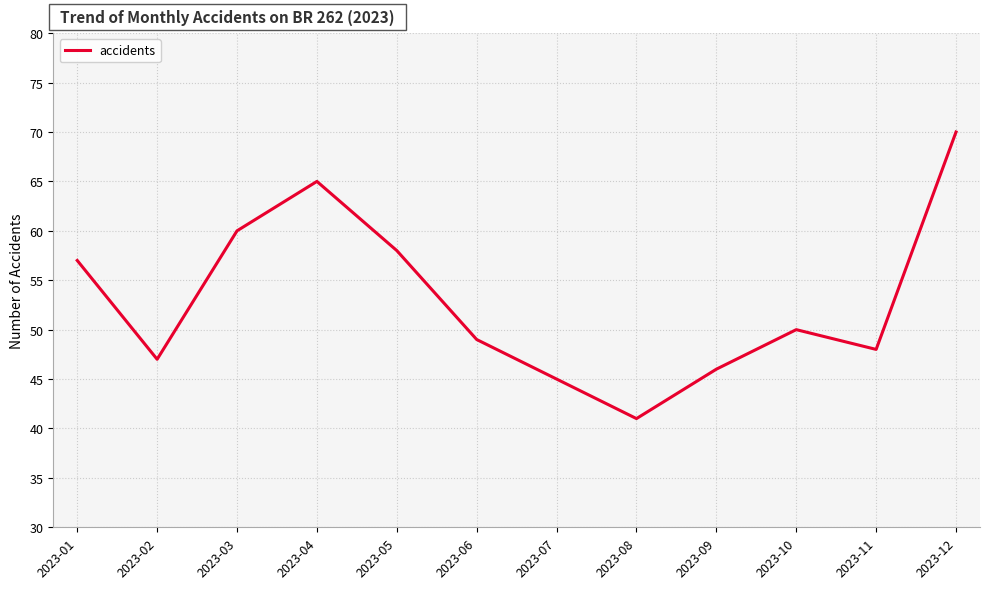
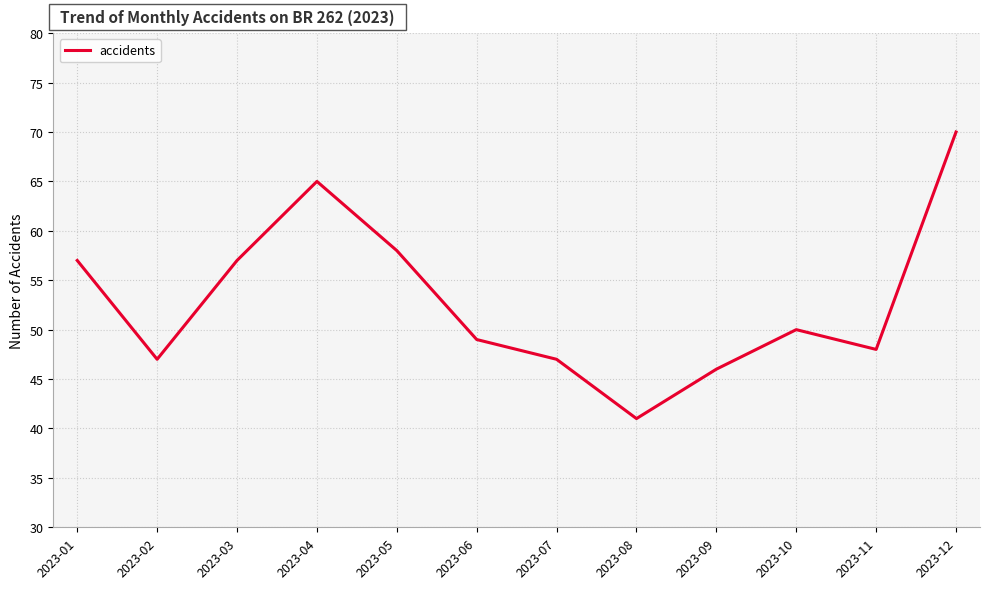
2023-03: 60 -> 57
2023-07: 45 -> 47
